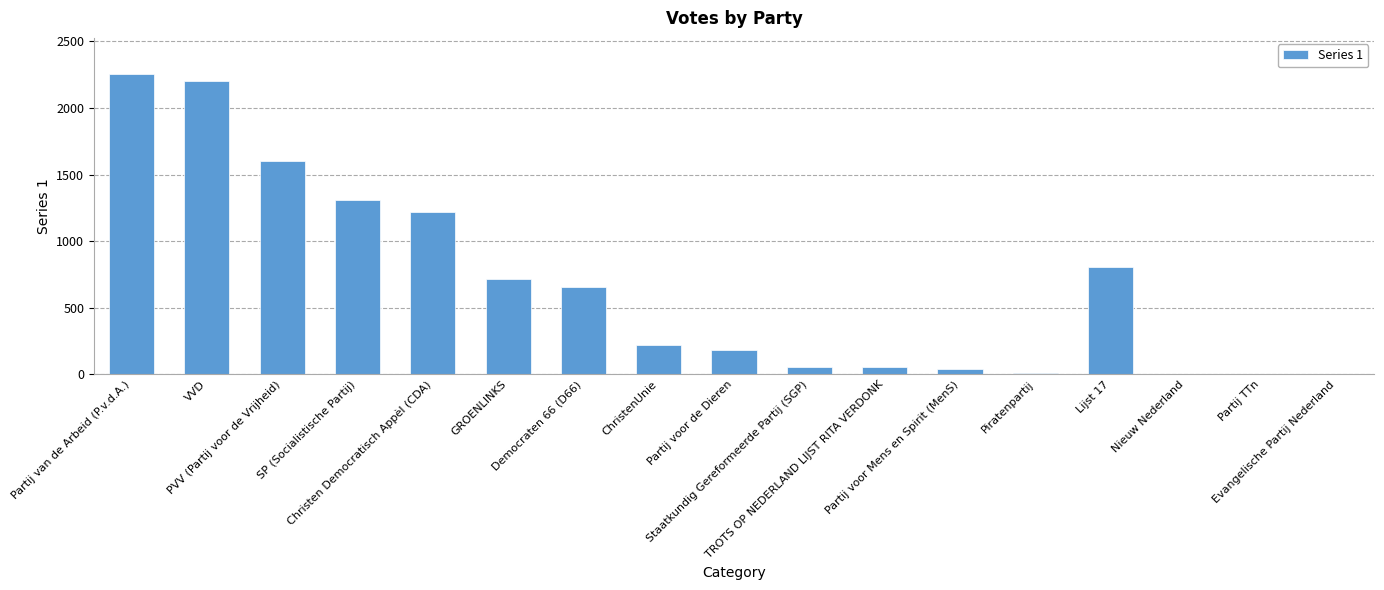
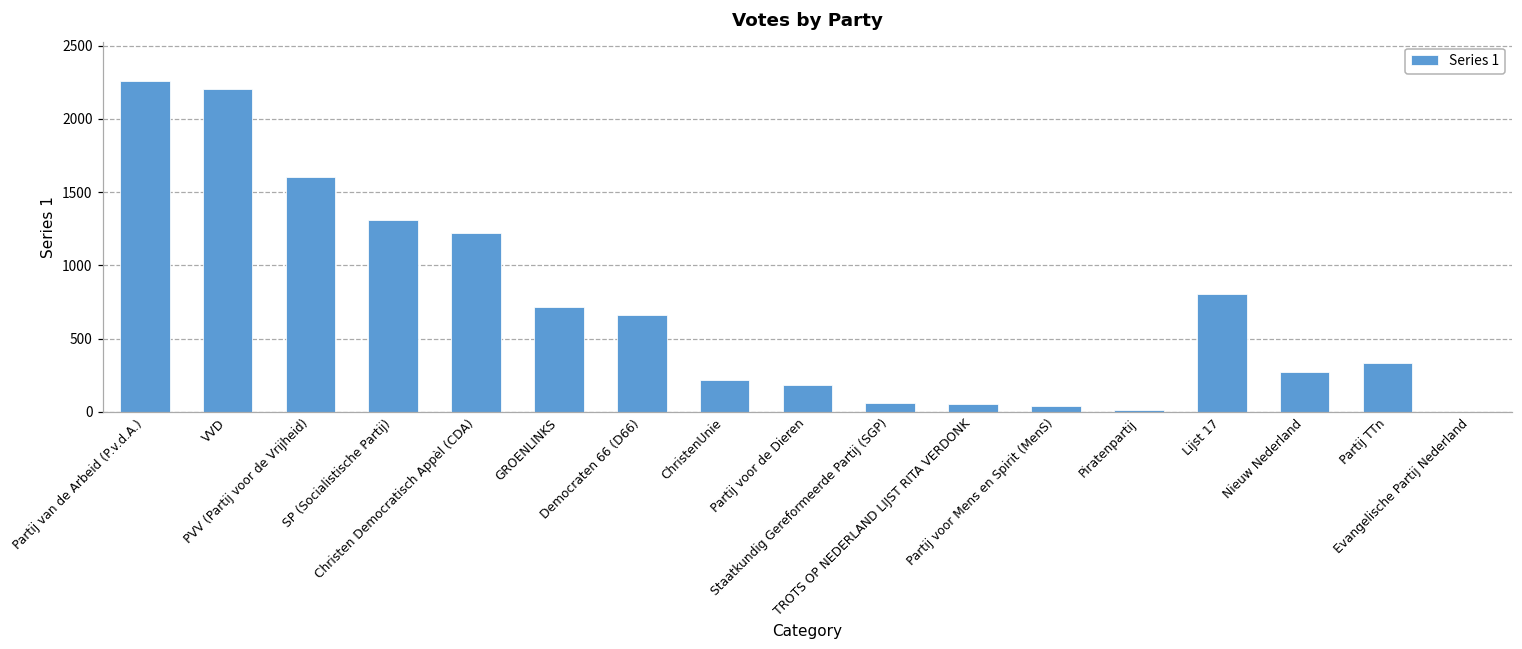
Nieuw Nederland: 0 -> 270
Partij TTn: 0 -> 330
